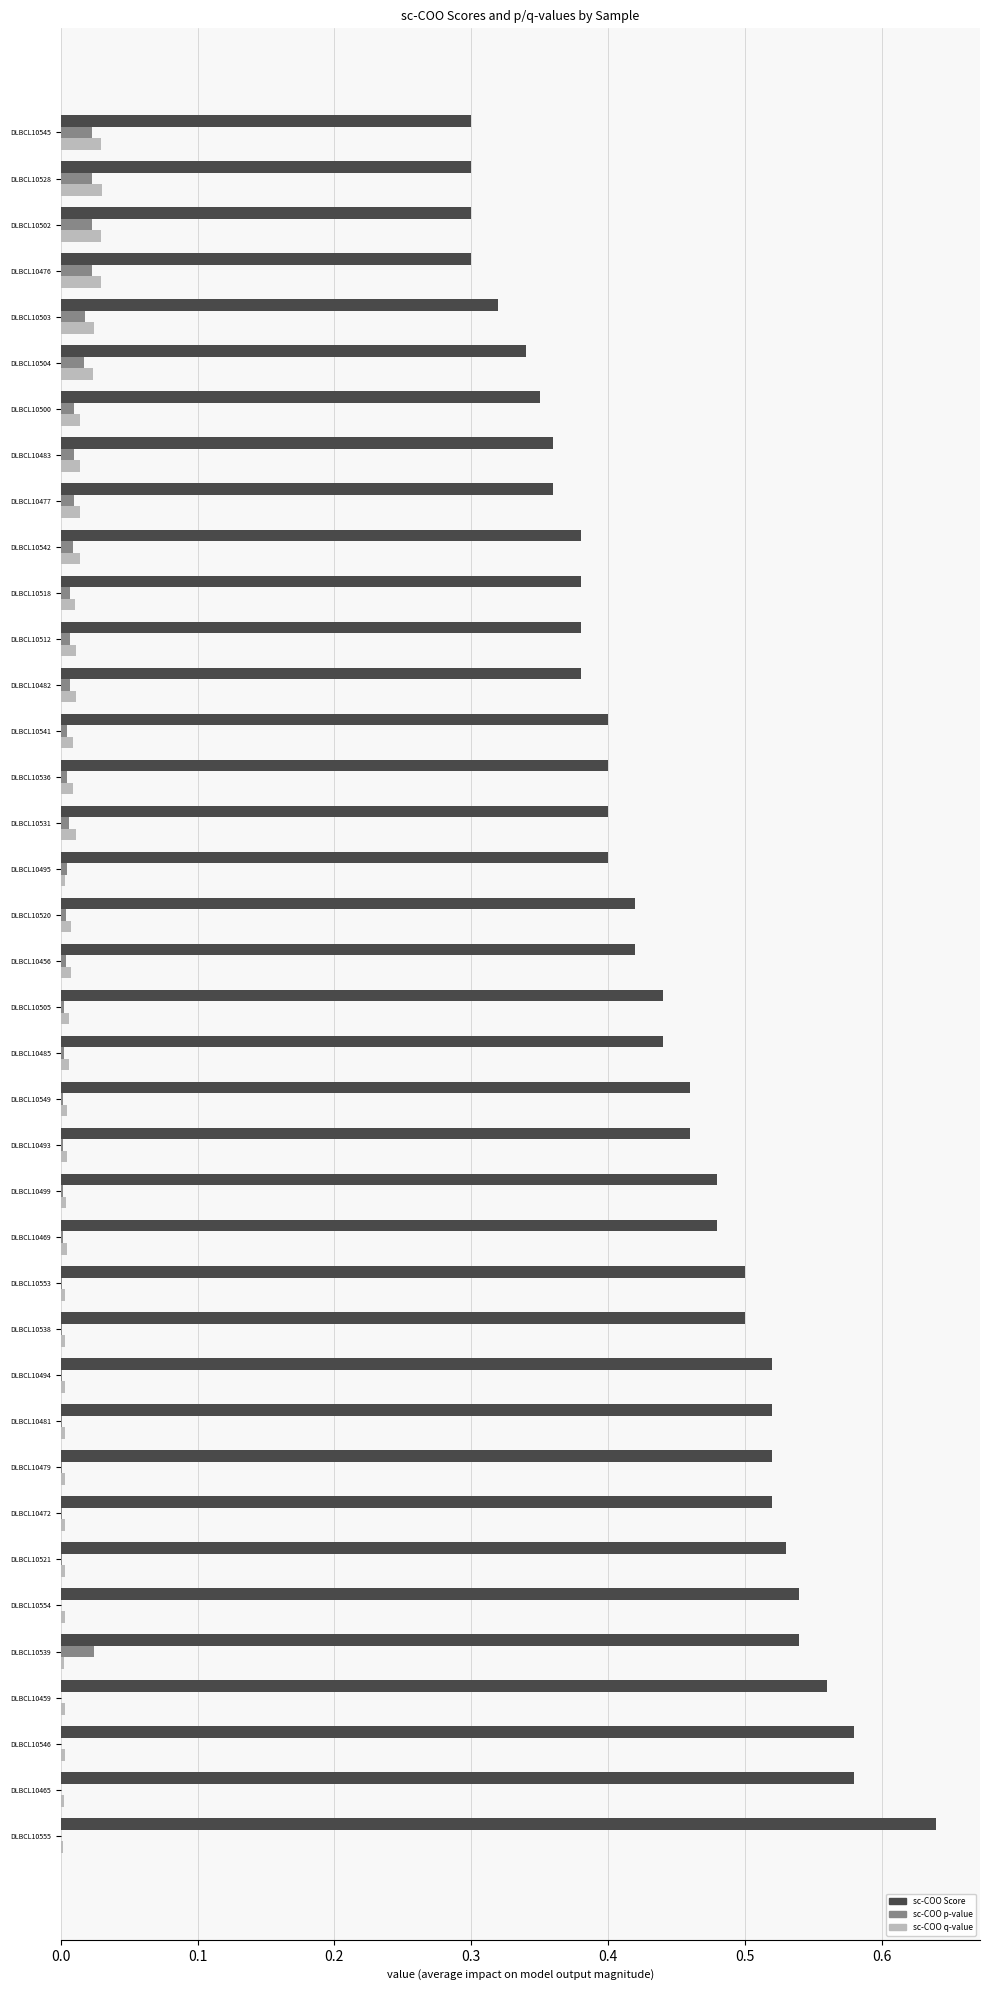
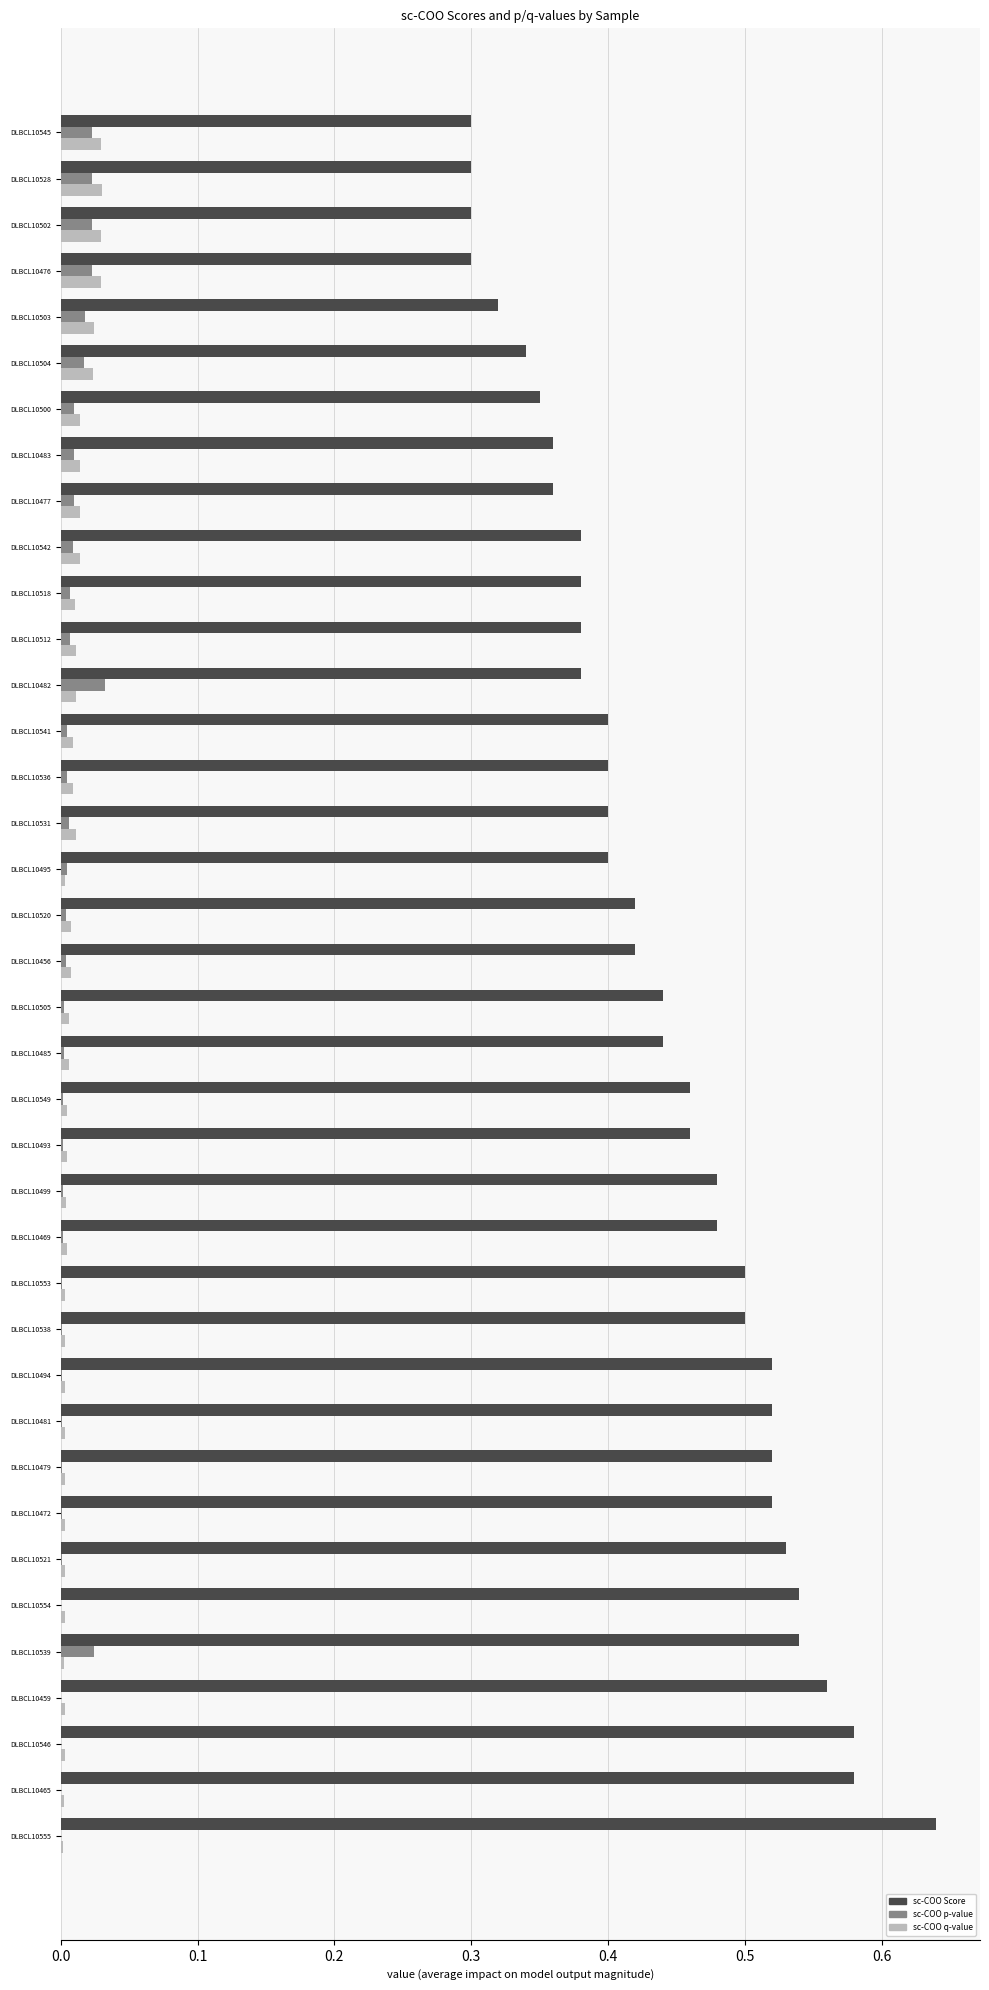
sc-COO p-value, DLBCL10482: 0.007 -> 0.032
